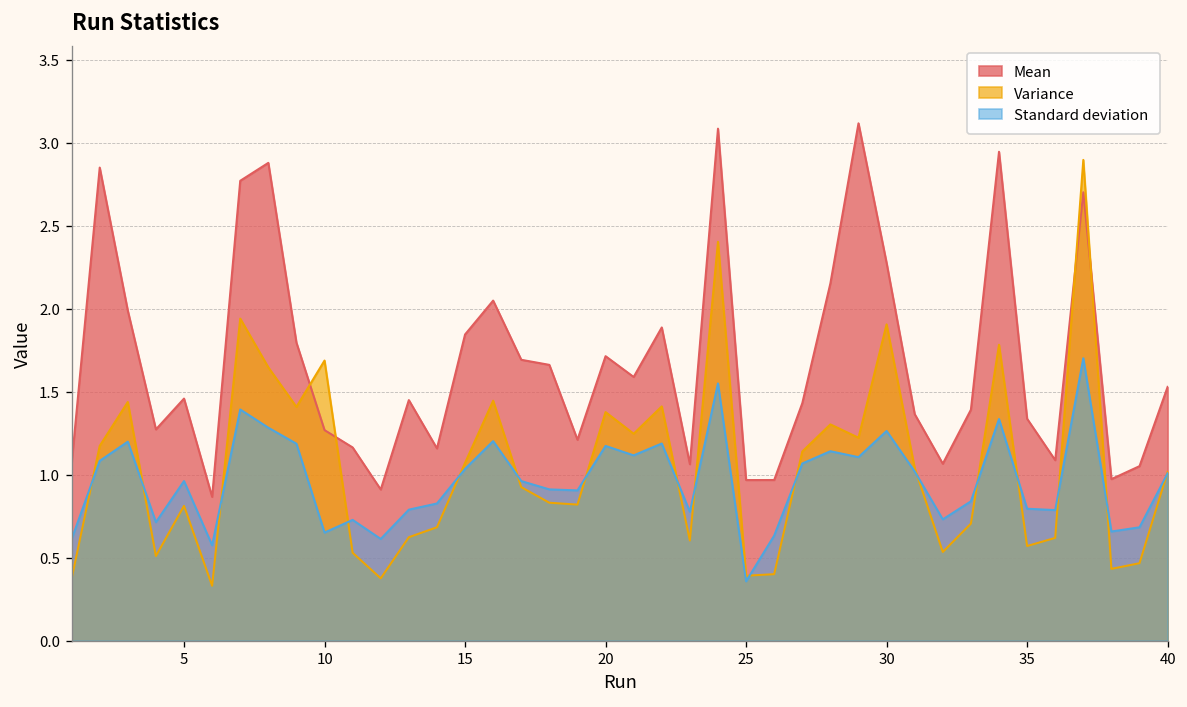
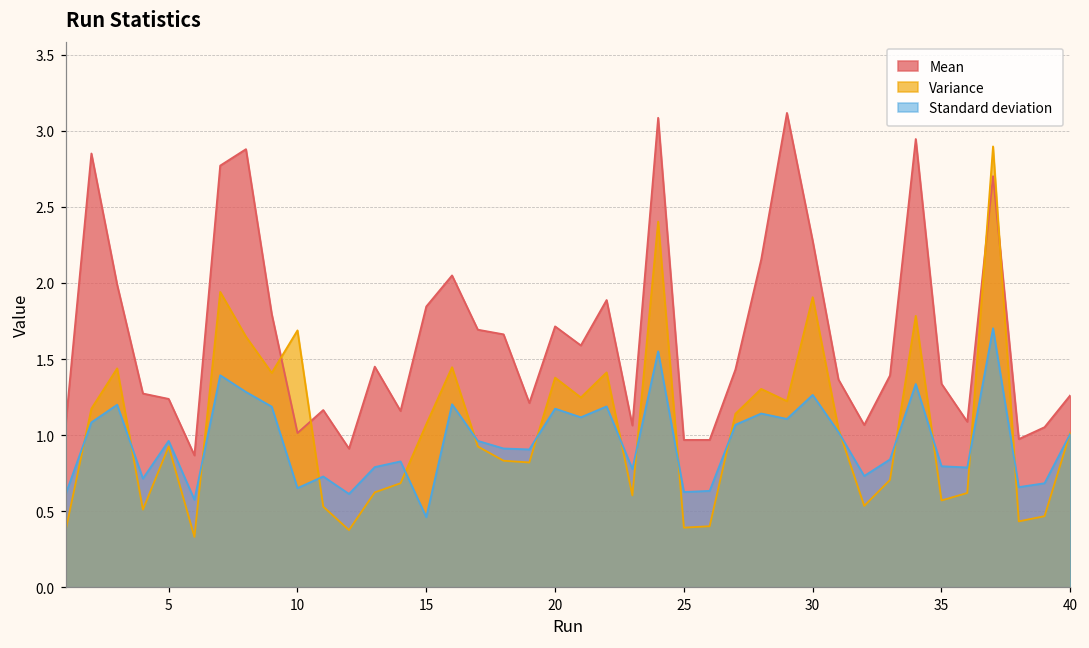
Mean, 5: 1.46 -> 1.24
Variance, 5: 0.81 -> 0.93
Mean, 10: 1.27 -> 1.01
Standard deviation, 15: 1.04 -> 0.46
Standard deviation, 25: 0.36 -> 0.63
Mean, 40: 1.53 -> 1.26
